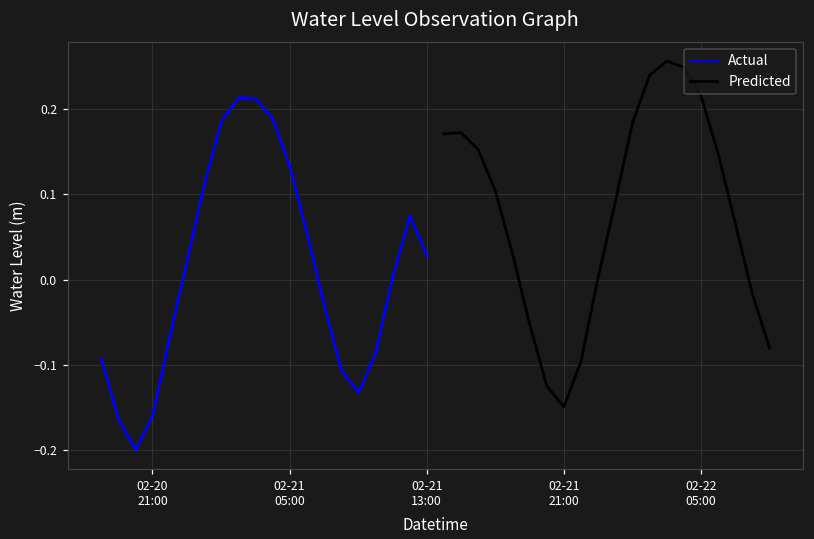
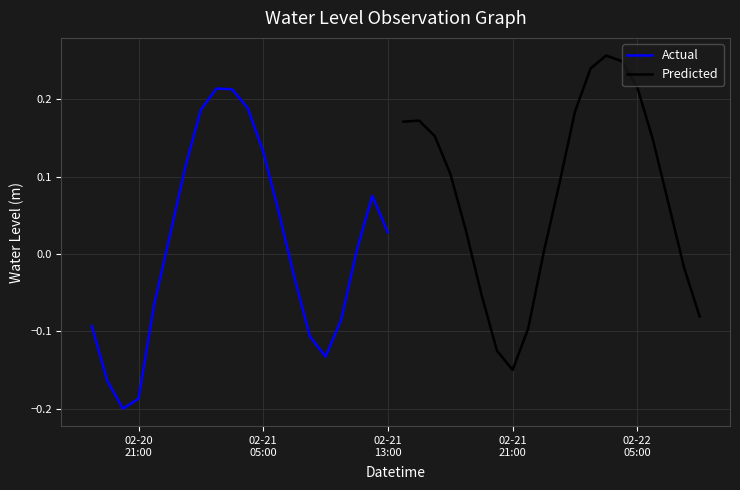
Actual, 02-20 21:00: -0.16 -> -0.19
